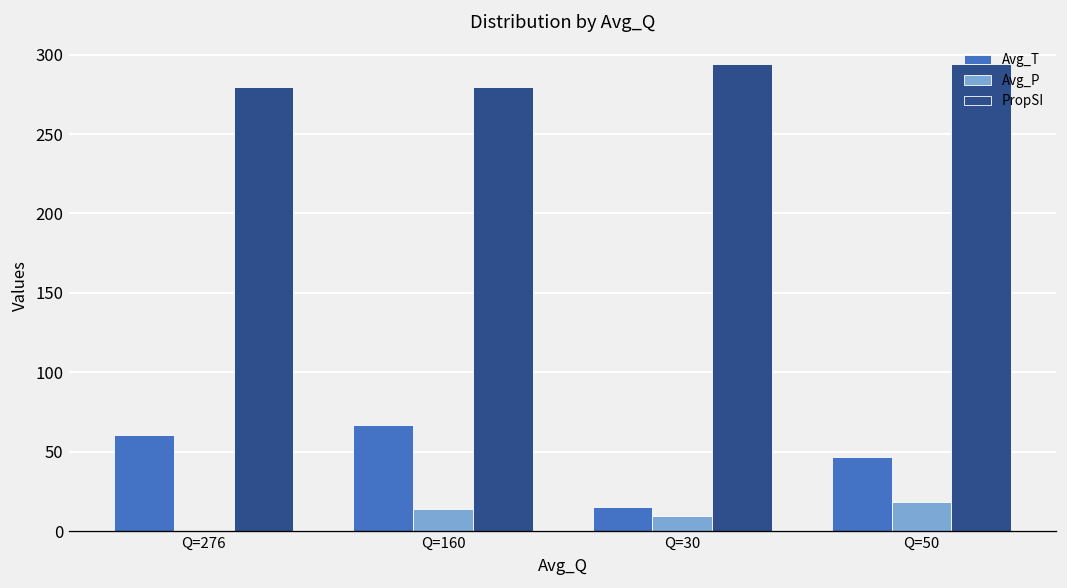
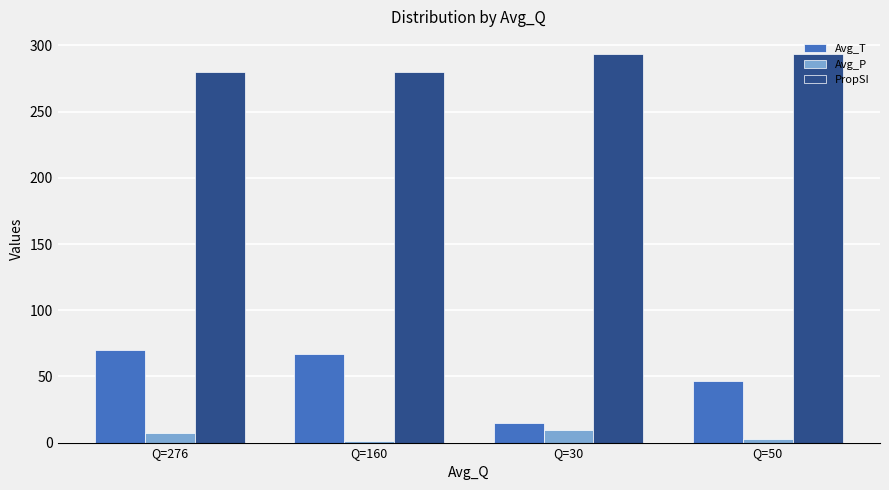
Avg_T, Q=276: 61 -> 70
Avg_P, Q=276: 1 -> 7
Avg_P, Q=160: 14 -> 1
Avg_P, Q=50: 18 -> 2
